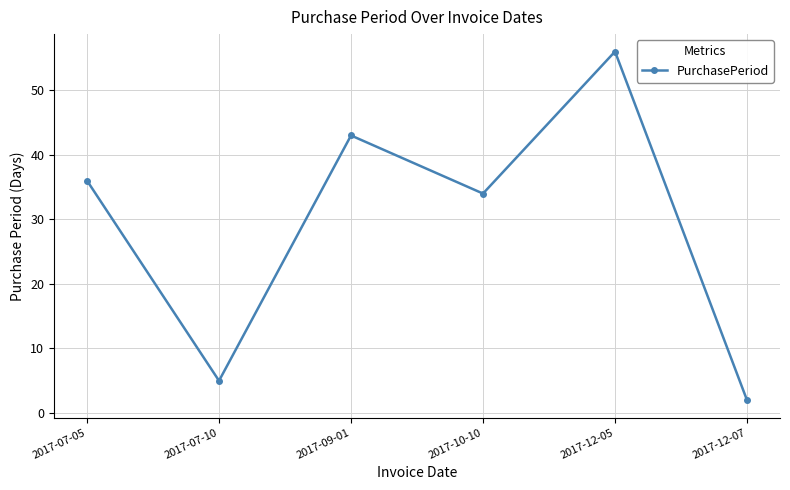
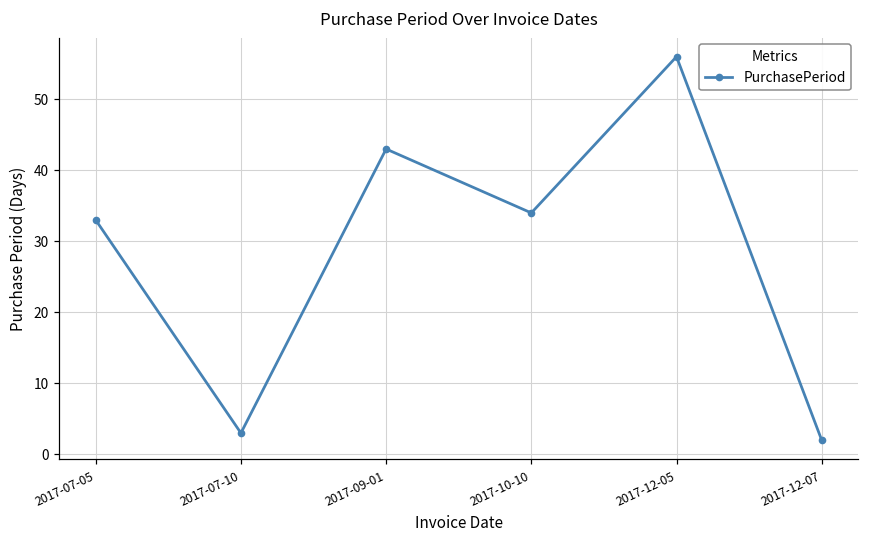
2017-07-05: 36 -> 33
2017-07-10: 5 -> 3
